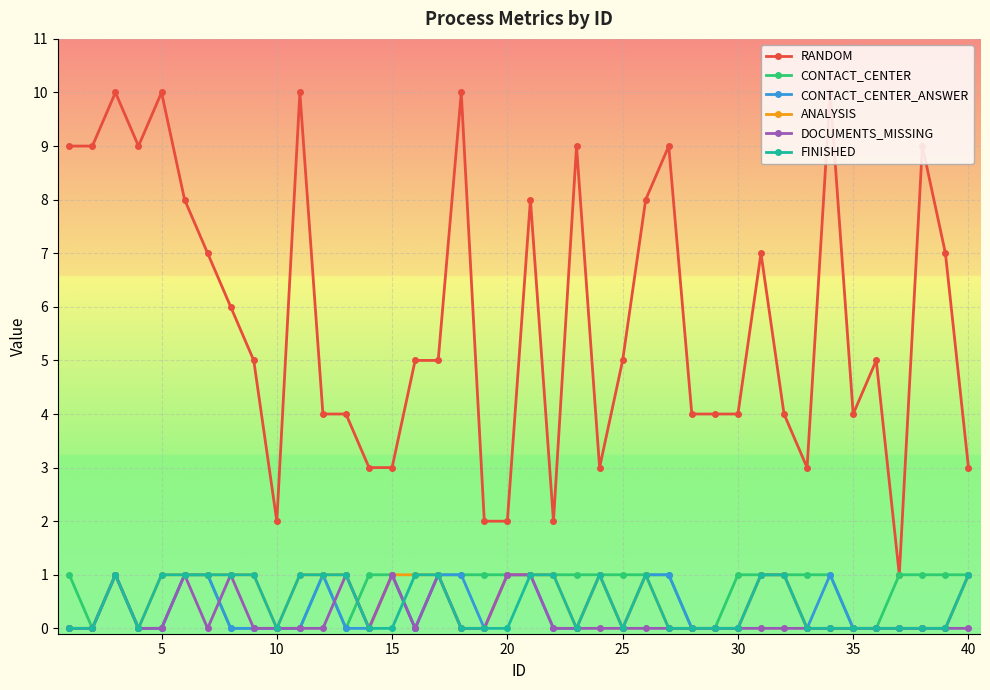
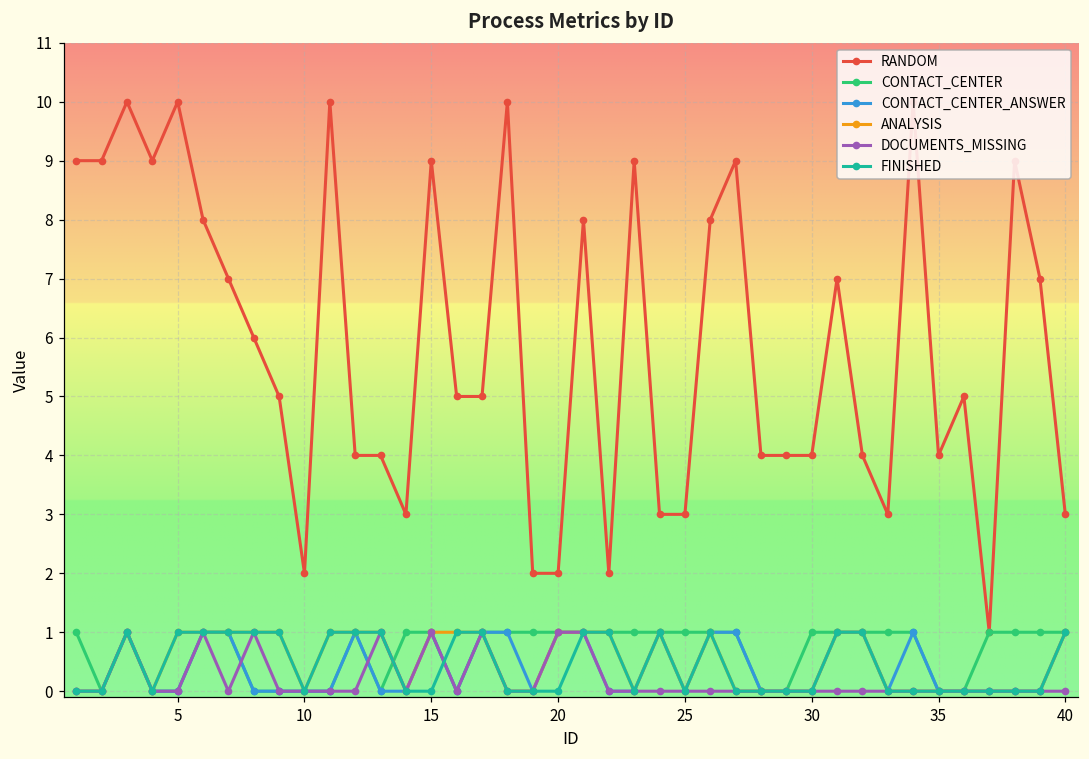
RANDOM, 15: 3 -> 9
RANDOM, 25: 5 -> 3
